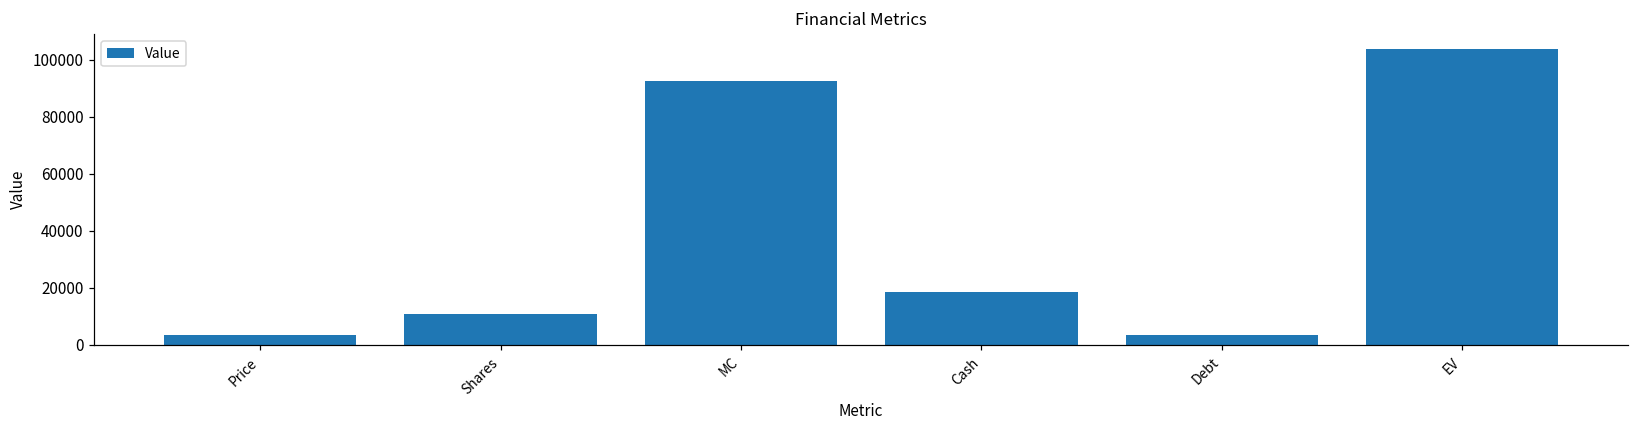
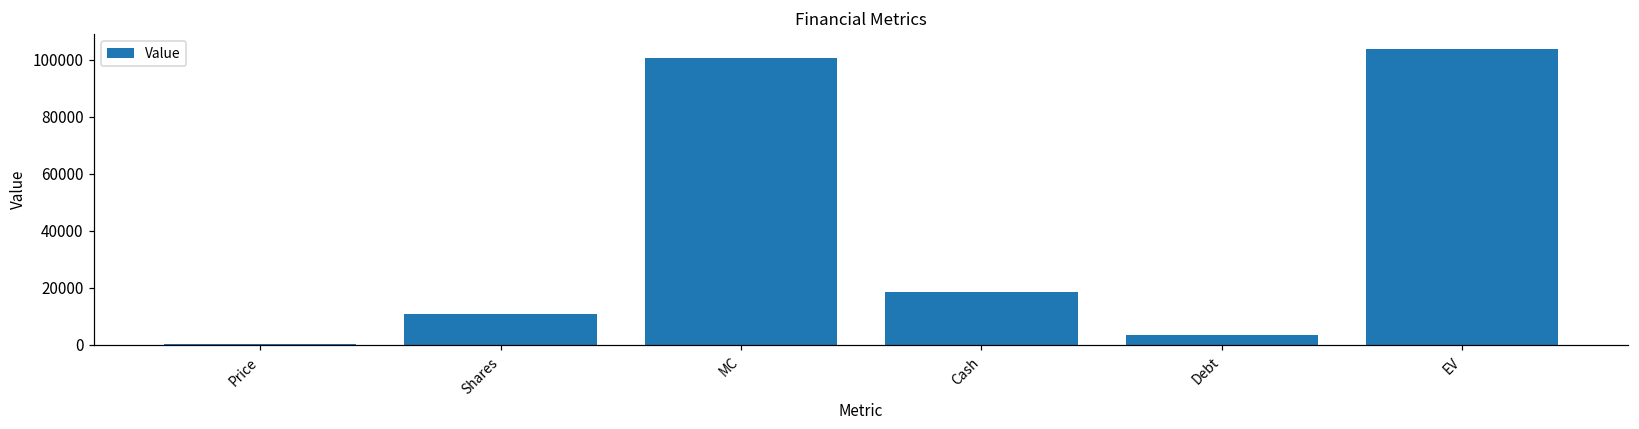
Price: 4000 -> 0
MC: 93000 -> 101000
